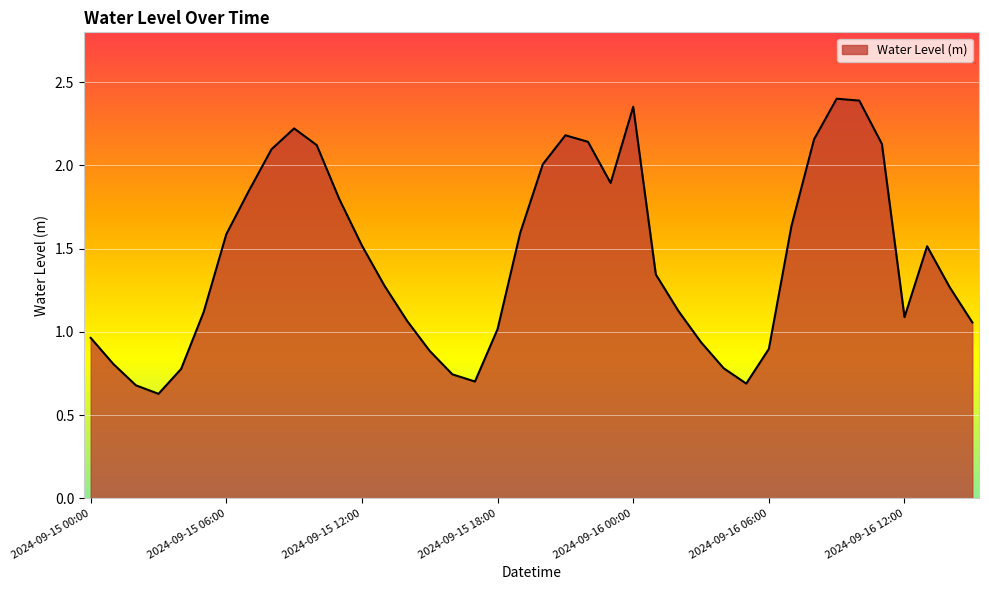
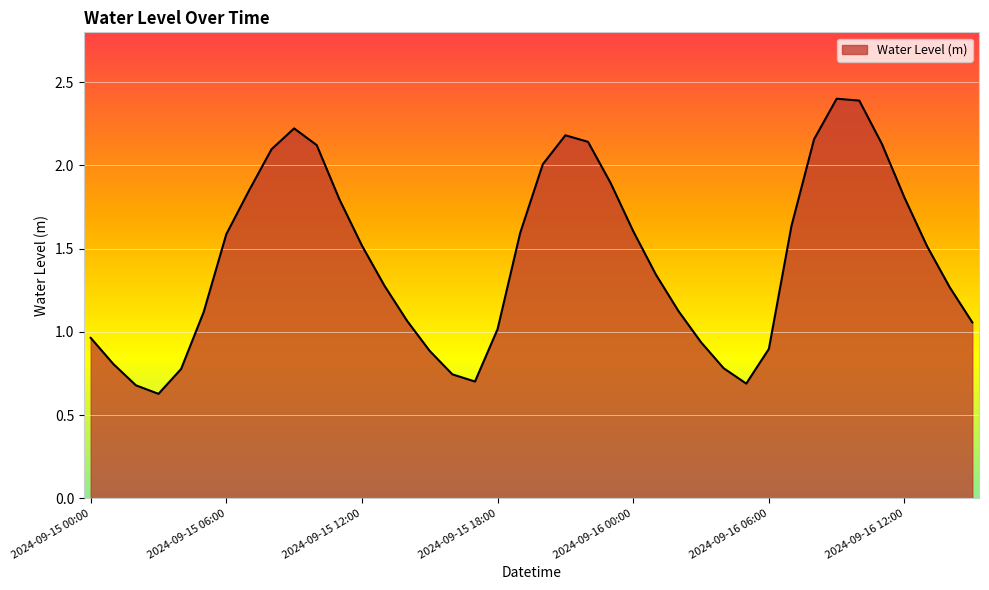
2024-09-16 00:00: 2.35 -> 1.61
2024-09-16 12:00: 1.09 -> 1.81
